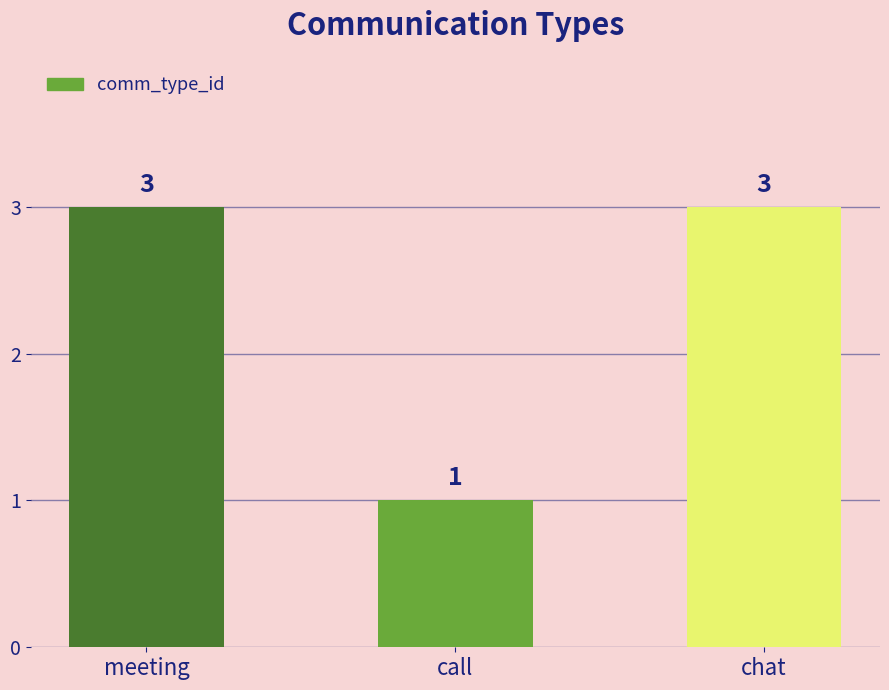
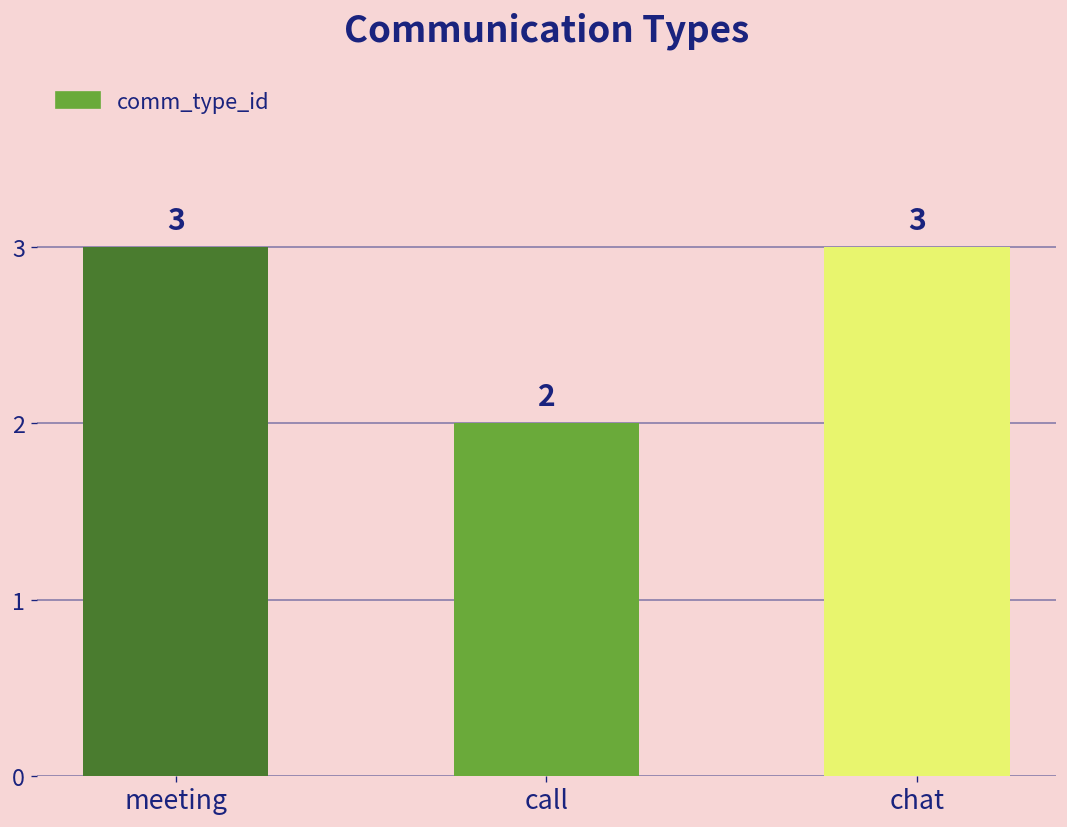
call: 1 -> 2
